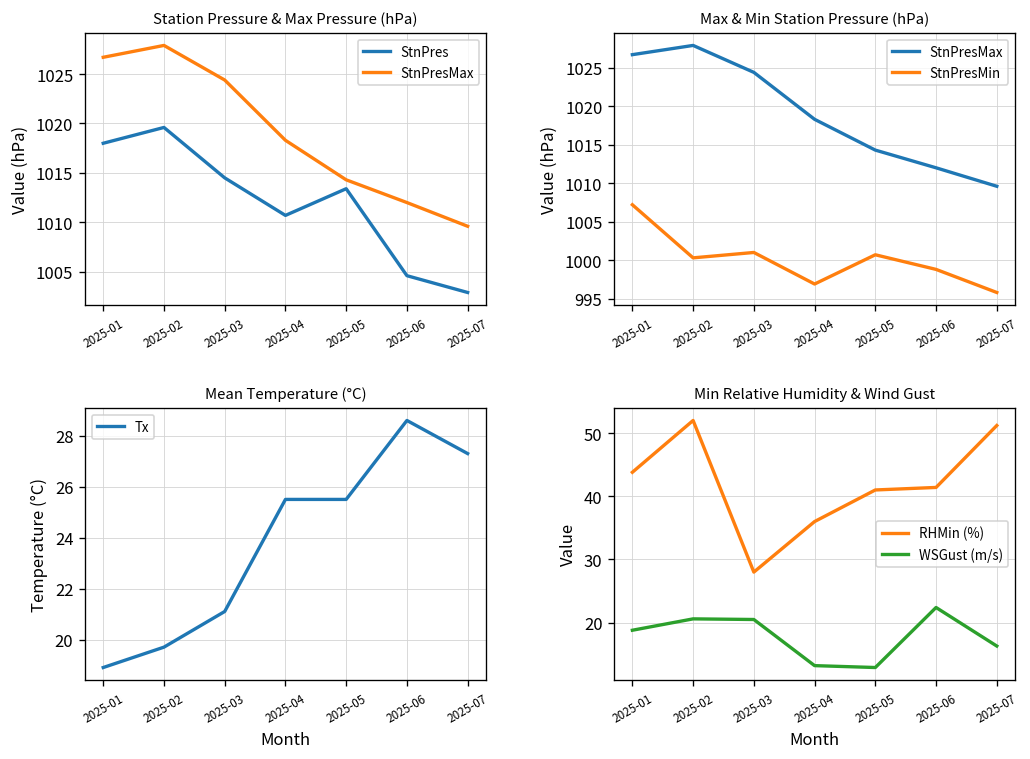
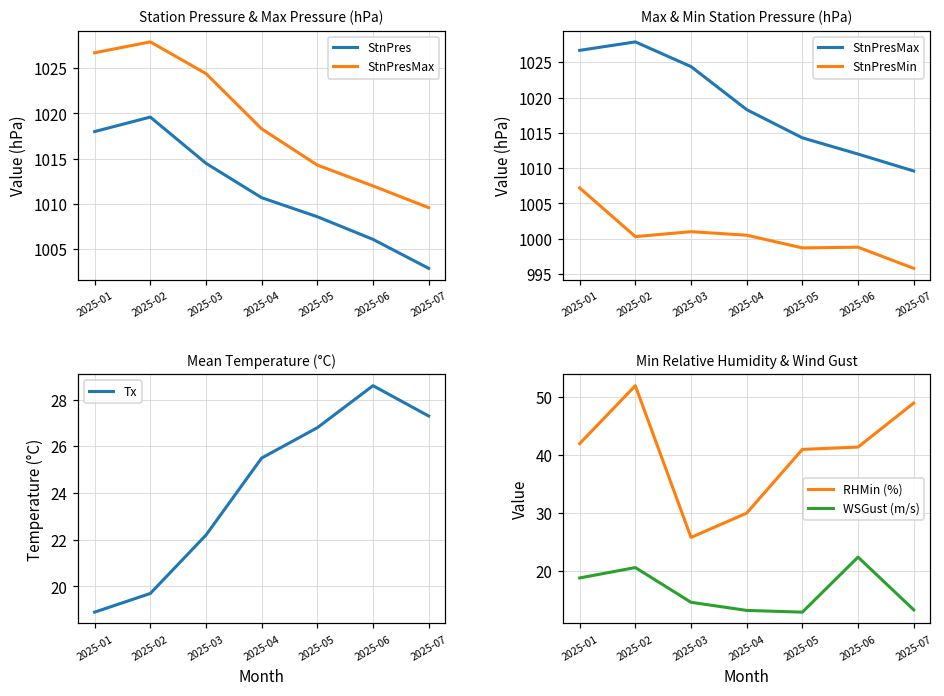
Station Pressure & Max Pressure (hPa), StnPres, 2025-05: 1013 -> 1009
Station Pressure & Max Pressure (hPa), StnPres, 2025-06: 1005 -> 1006
Max & Min Station Pressure (hPa), StnPresMin, 2025-04: 997 -> 1001
Max & Min Station Pressure (hPa), StnPresMin, 2025-05: 1001 -> 999
Mean Temperature (°C), 2025-03: 21.1 -> 22.2
Mean Temperature (°C), 2025-05: 25.5 -> 26.8
Min Relative Humidity & Wind Gust, RHMin (%), 2025-01: 44 -> 42
Min Relative Humidity & Wind Gust, RHMin (%), 2025-03: 28 -> 26
Min Relative Humidity & Wind Gust, WSGust (m/s), 2025-03: 21 -> 15
Min Relative Humidity & Wind Gust, RHMin (%), 2025-04: 36 -> 30
Min Relative Humidity & Wind Gust, RHMin (%), 2025-07: 51 -> 49
Min Relative Humidity & Wind Gust, WSGust (m/s), 2025-07: 16 -> 13
